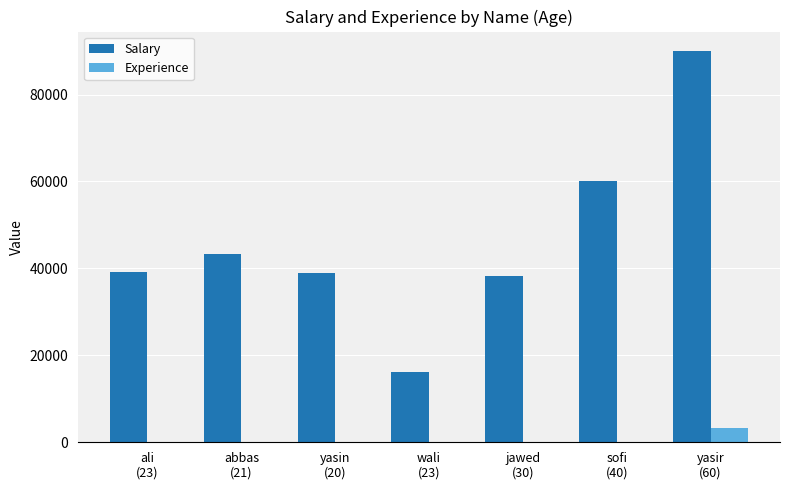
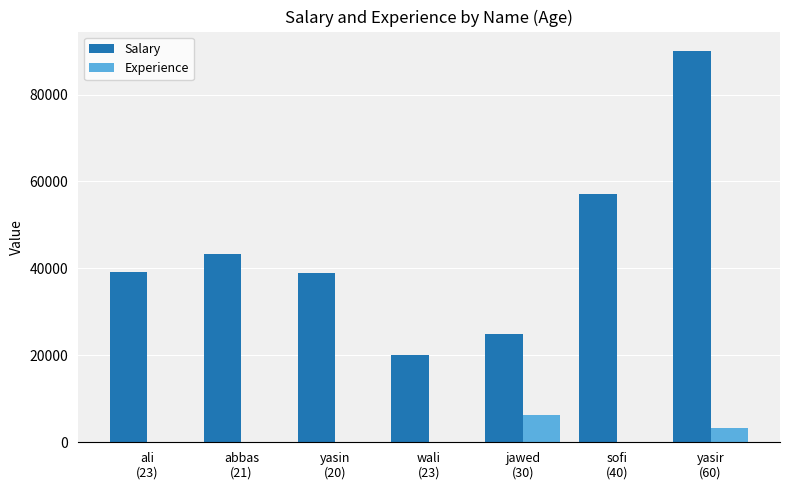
Salary, wali (23): 16000 -> 20000
Salary, jawed (30): 38000 -> 25000
Experience, jawed (30): 0 -> 6000
Salary, sofi (40): 60000 -> 57000
